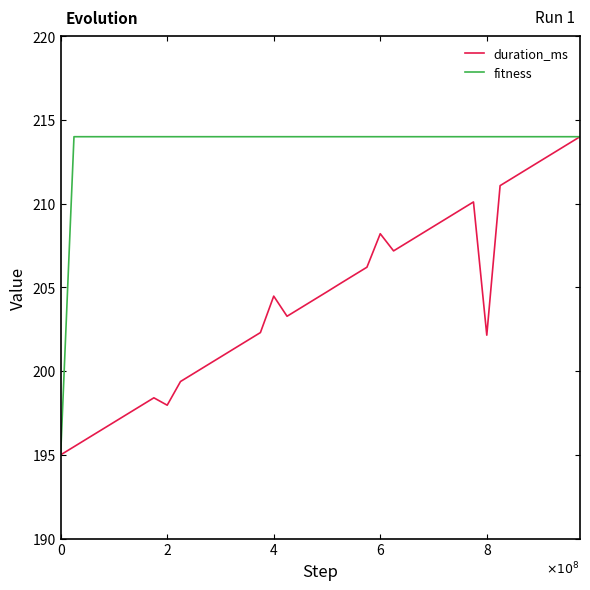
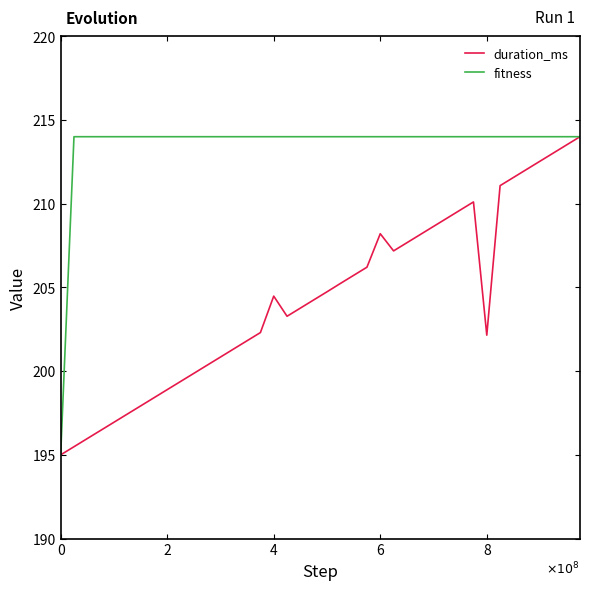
duration_ms, 2: 198.0 -> 198.9
